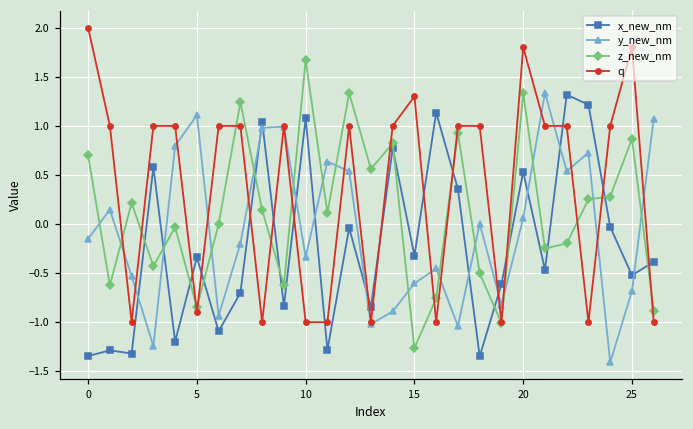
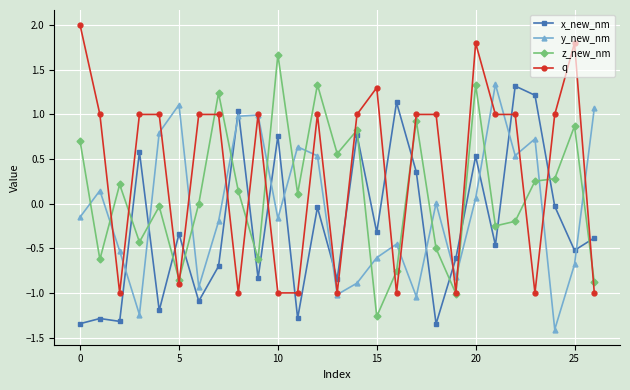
x_new_nm, 10: 1.1 -> 0.8
y_new_nm, 10: -0.3 -> -0.2
